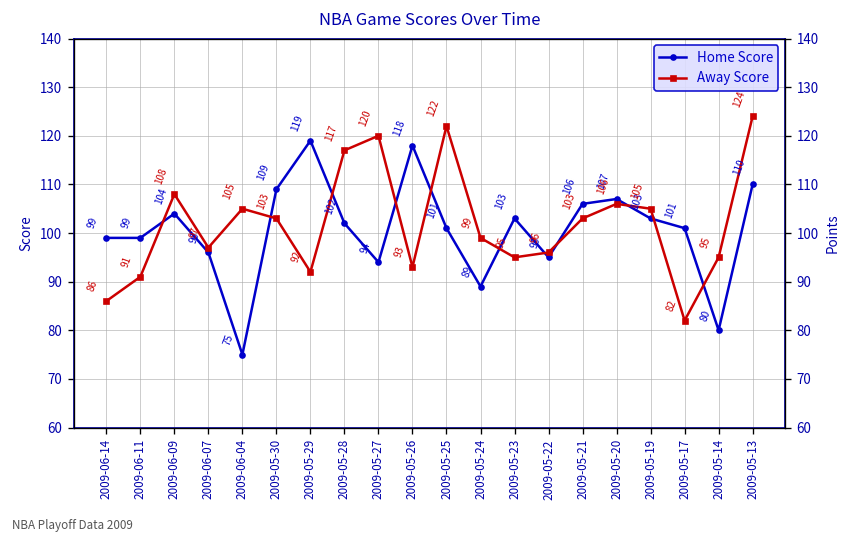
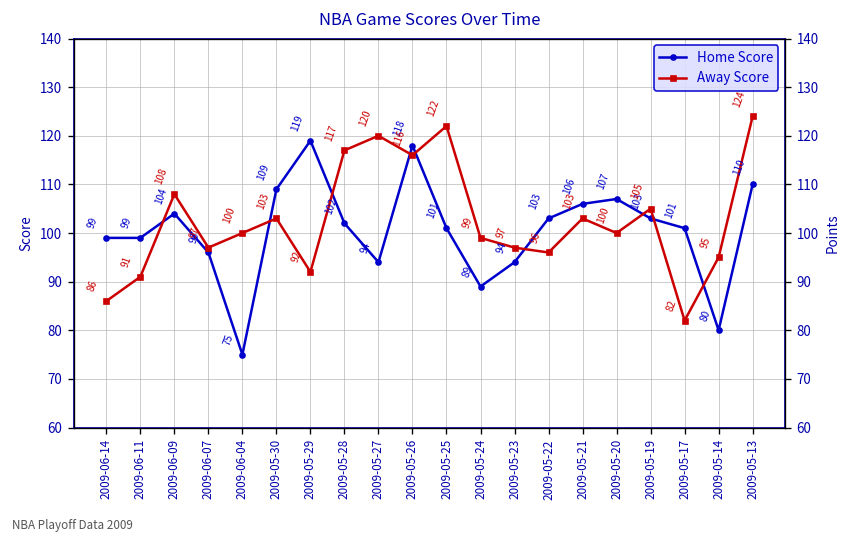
Away Score, 2009-06-04: 105 -> 100
Away Score, 2009-05-26: 93 -> 116
Home Score, 2009-05-23: 103 -> 94
Away Score, 2009-05-23: 95 -> 97
Home Score, 2009-05-22: 95 -> 103
Away Score, 2009-05-20: 106 -> 100
